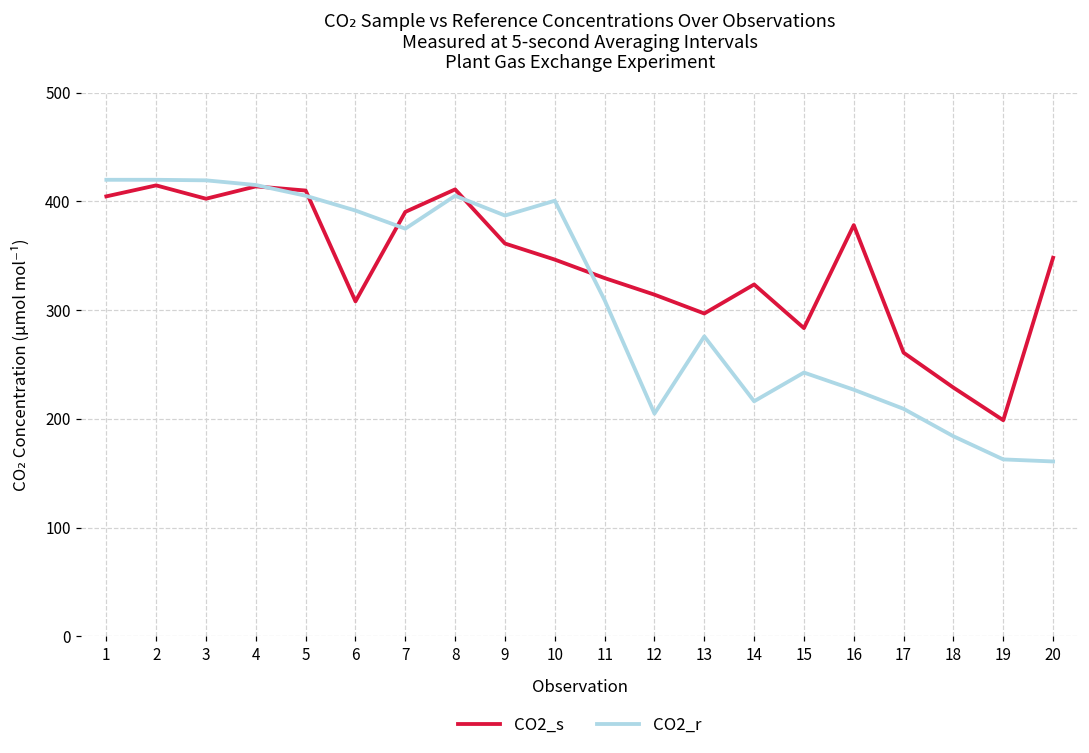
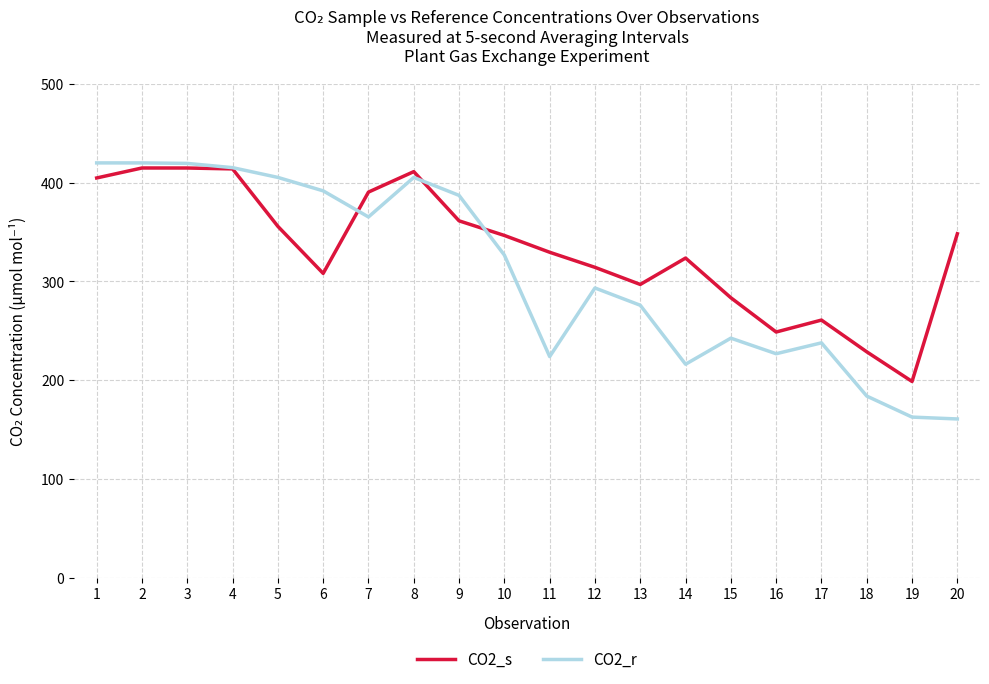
CO2_s, 3: 400 -> 410
CO2_s, 5: 410 -> 360
CO2_r, 7: 375 -> 365
CO2_r, 10: 400 -> 330
CO2_r, 11: 310 -> 220
CO2_r, 12: 200 -> 290
CO2_s, 16: 380 -> 250
CO2_r, 17: 210 -> 240
